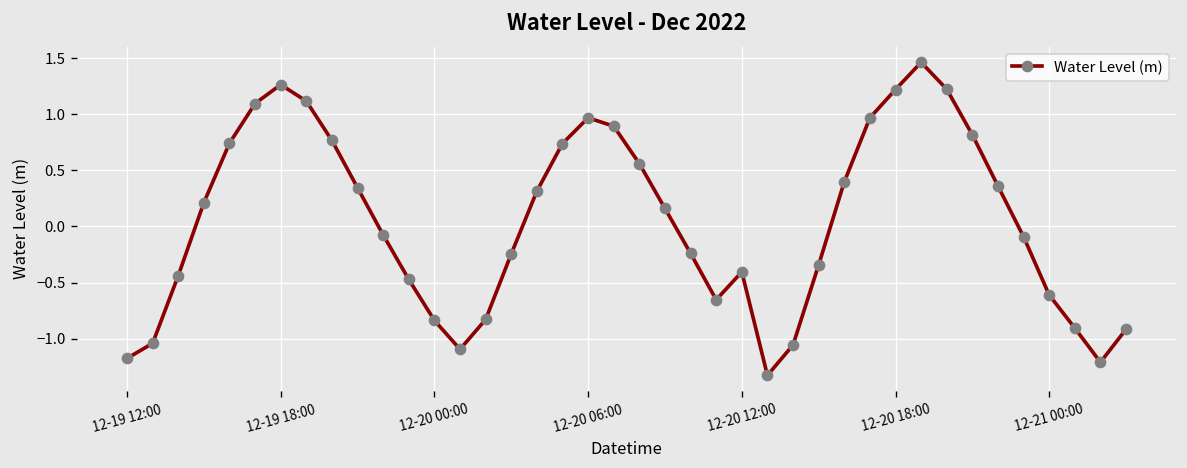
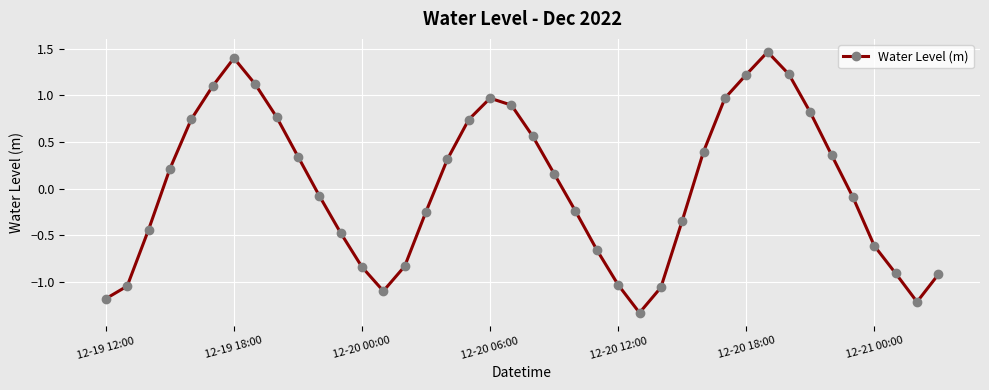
12-19 18:00: 1.3 -> 1.4
12-20 12:00: -0.4 -> -1.0
